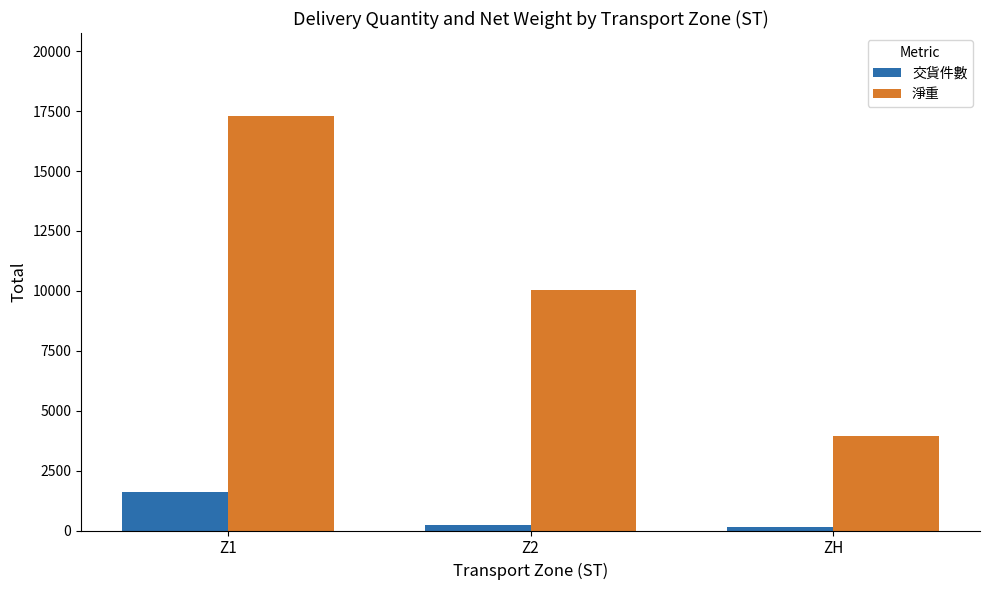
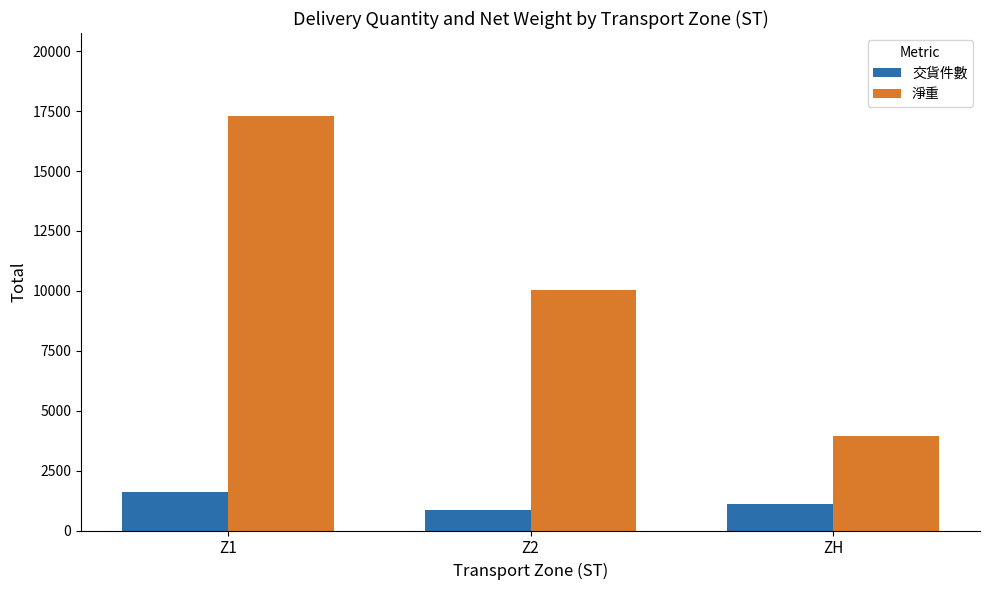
交貨件數, Z2: 200 -> 900
交貨件數, ZH: 200 -> 1100
